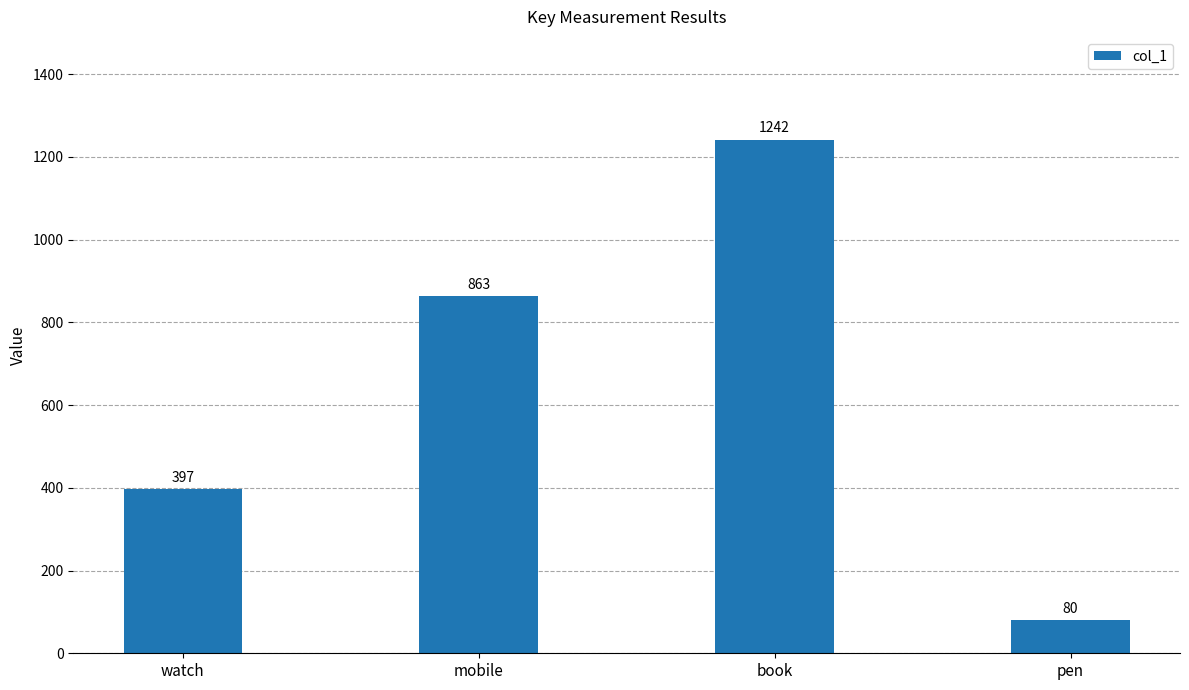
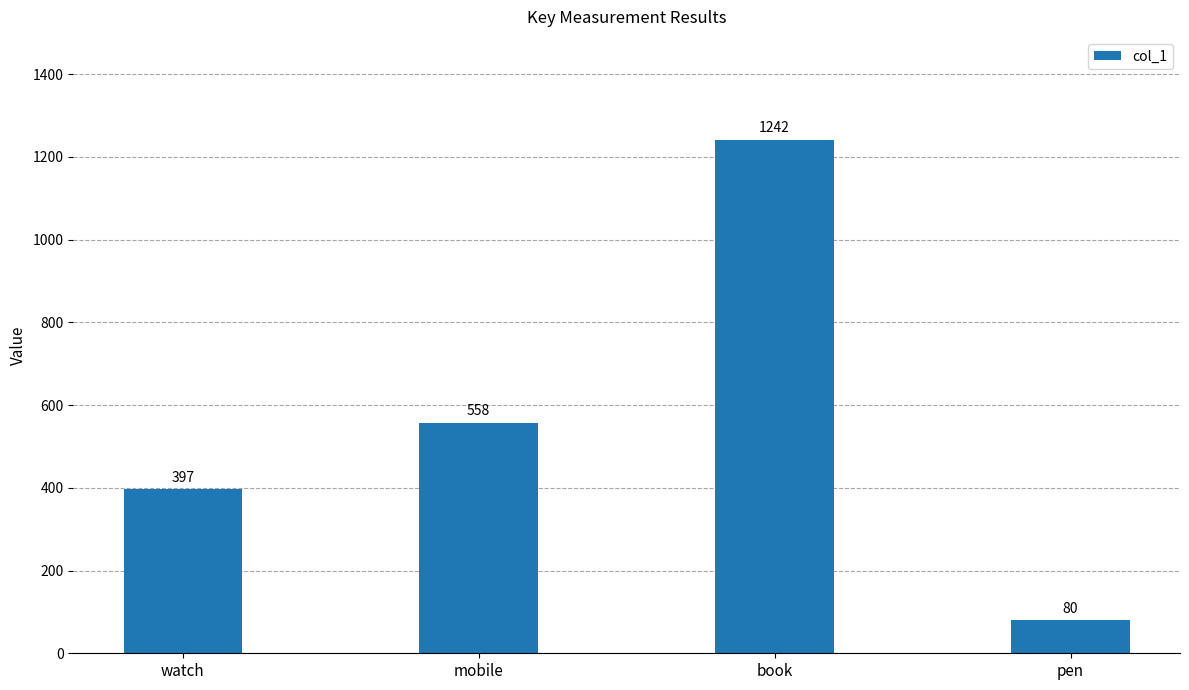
mobile: 863 -> 558
